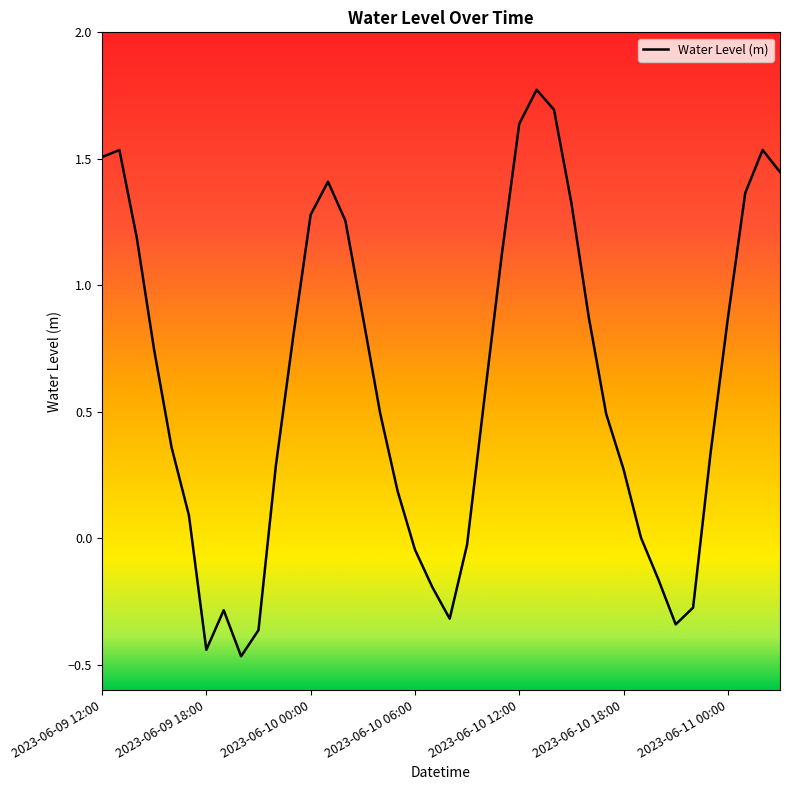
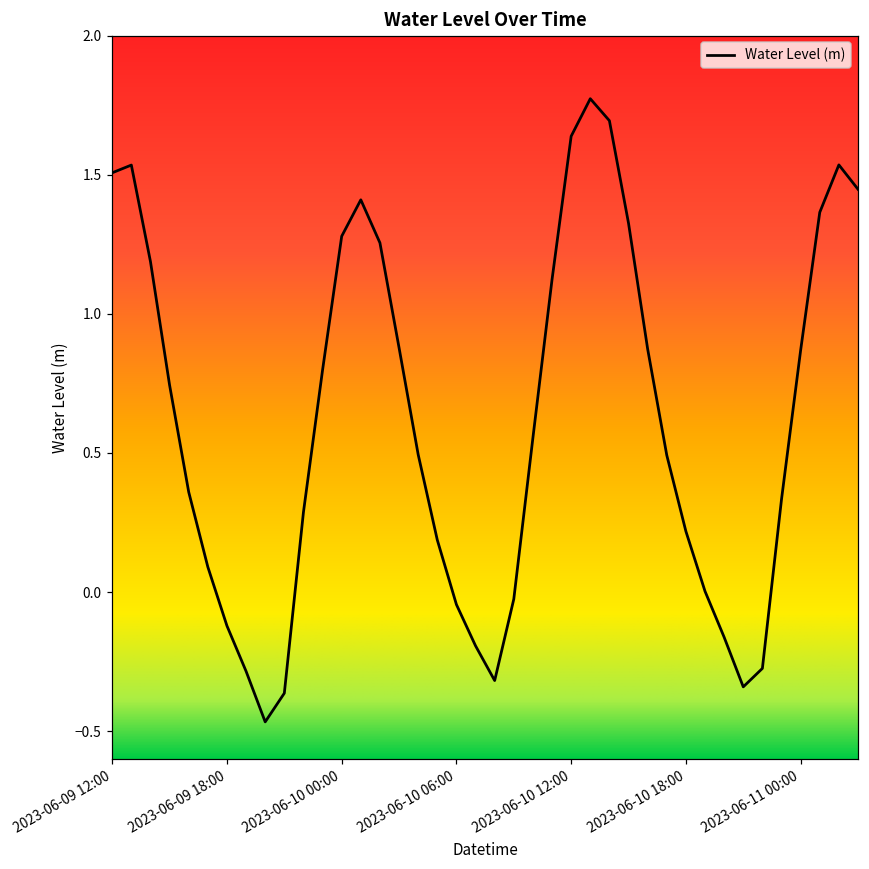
2023-06-09 18:00: -0.44 -> -0.12
2023-06-10 18:00: 0.27 -> 0.22
